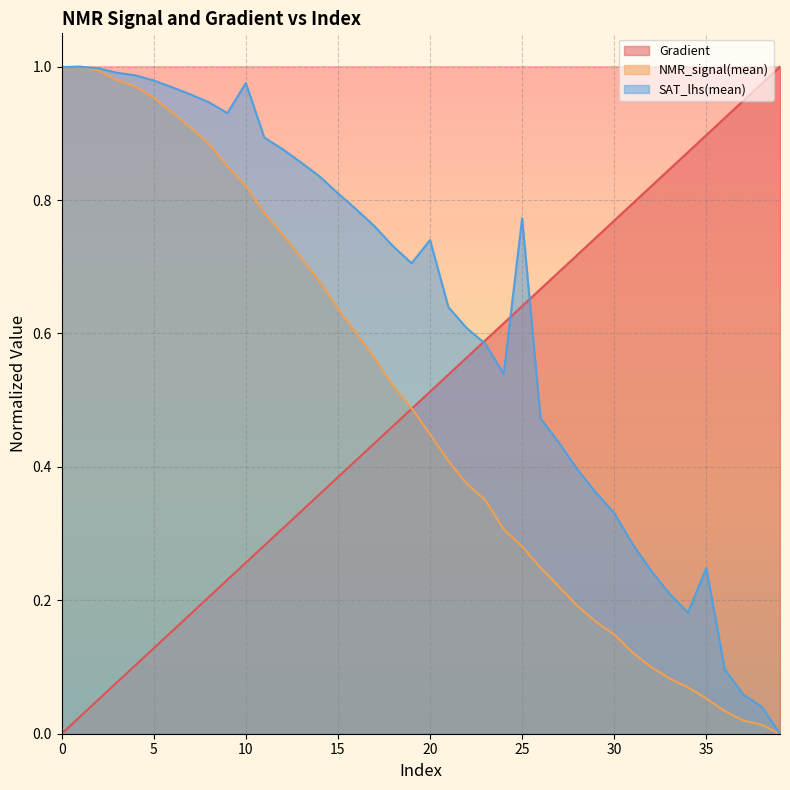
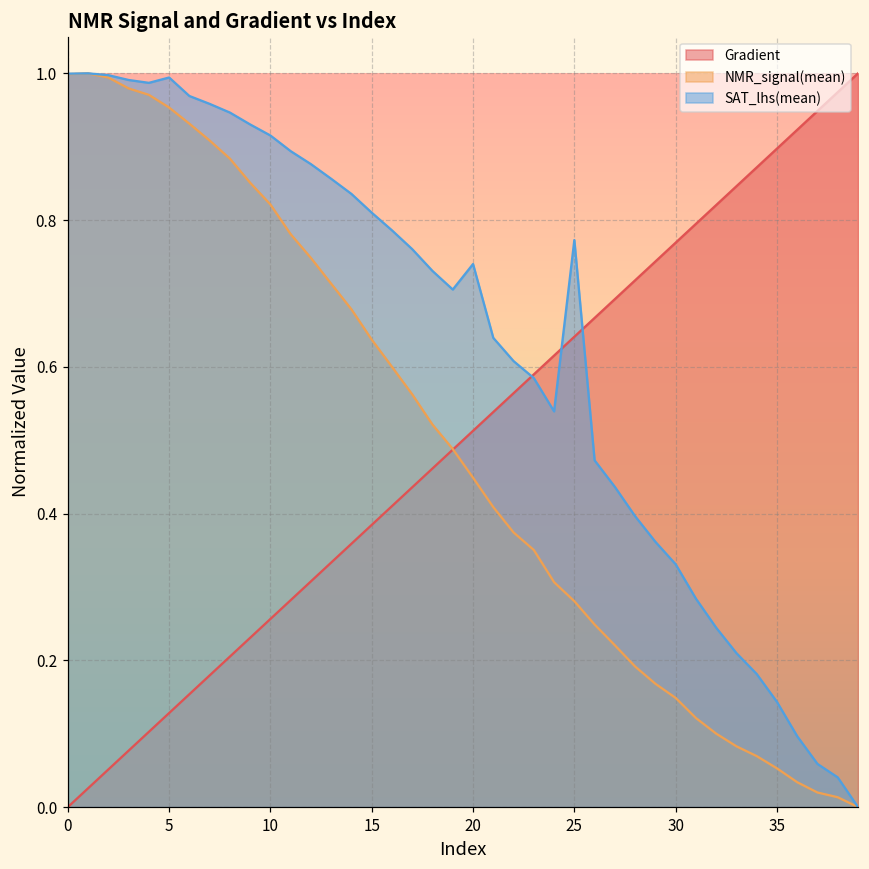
SAT_lhs(mean), 5: 0.98 -> 0.99
SAT_lhs(mean), 10: 0.98 -> 0.92
SAT_lhs(mean), 35: 0.25 -> 0.14
